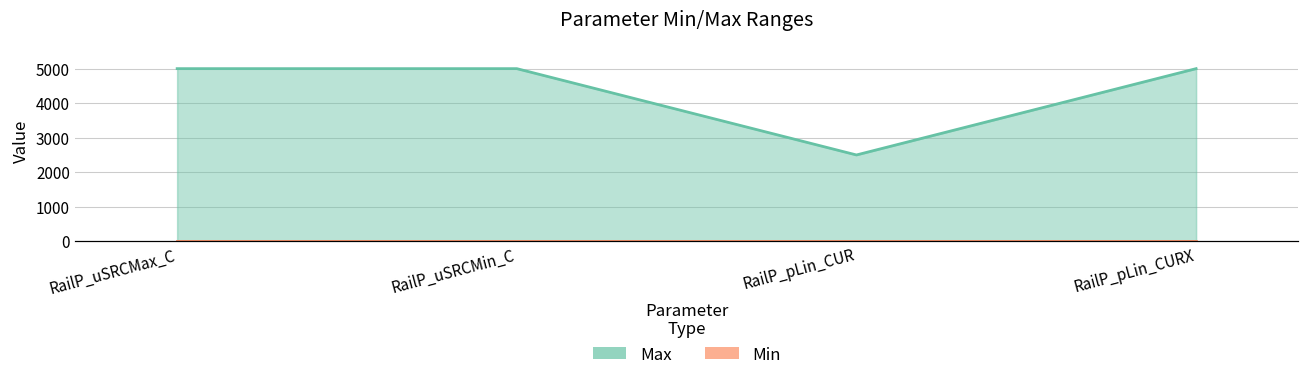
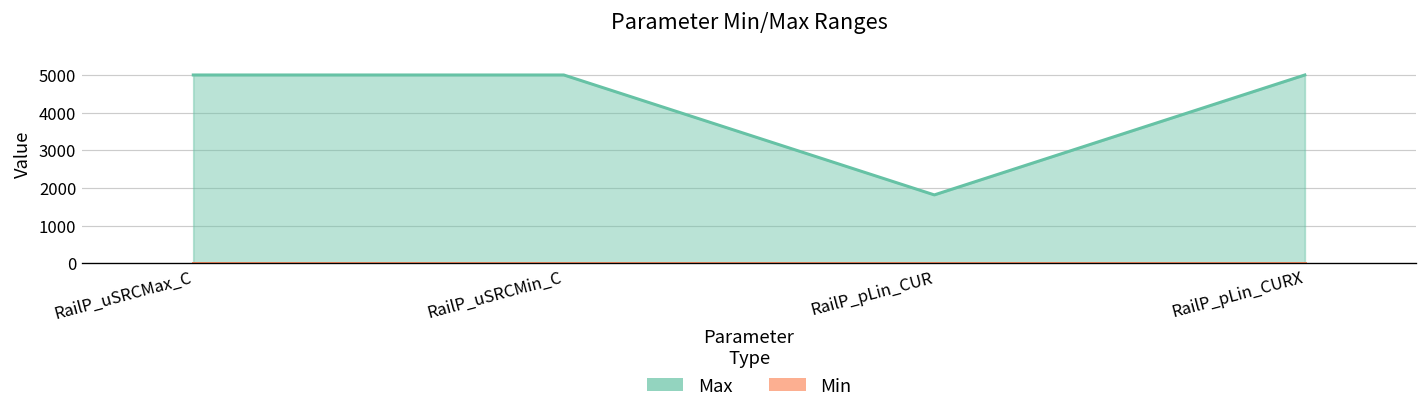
Max, RailP_pLin_CUR: 2500 -> 1800
